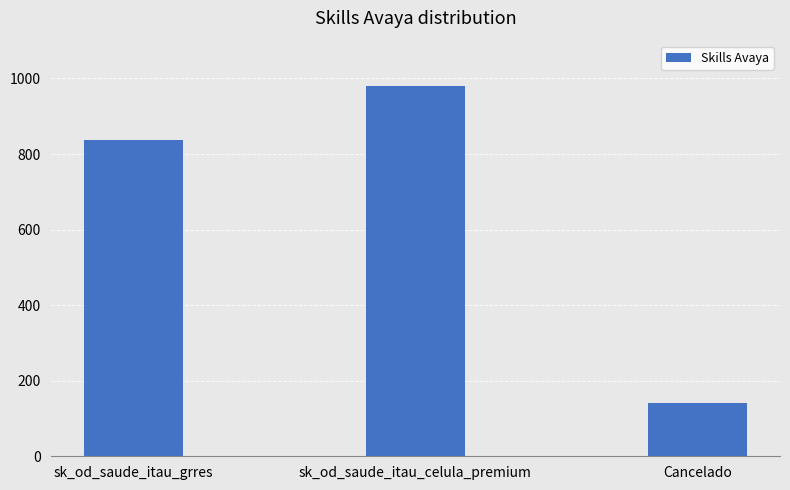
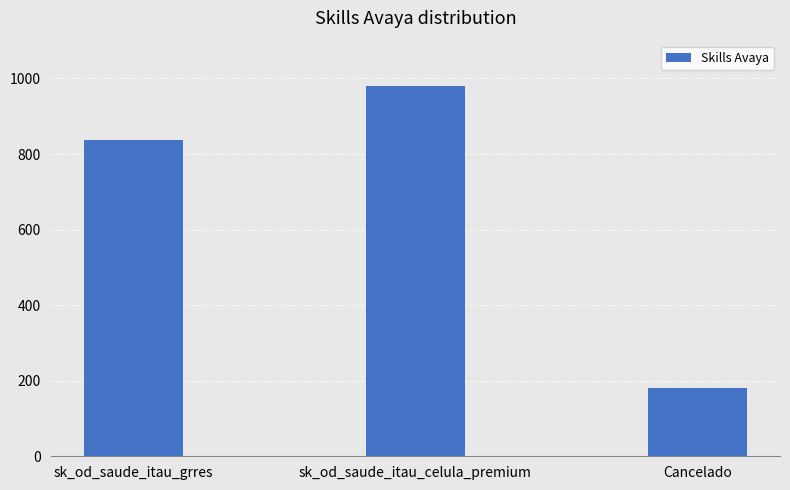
Cancelado: 140 -> 180
